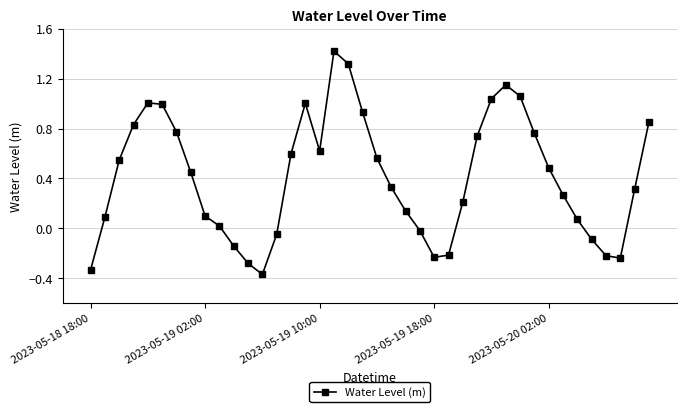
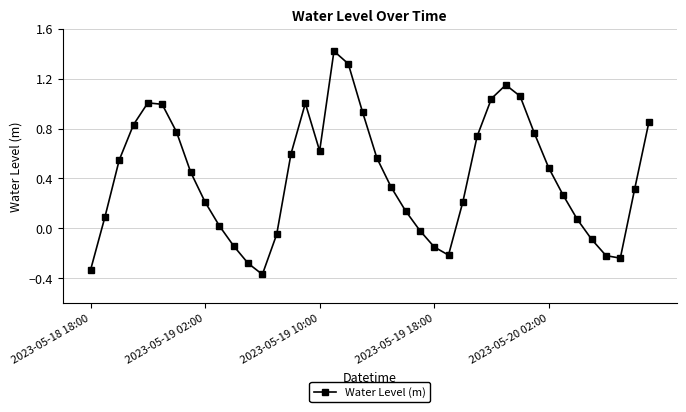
2023-05-19 02:00: 0.10 -> 0.21
2023-05-19 18:00: -0.23 -> -0.15
